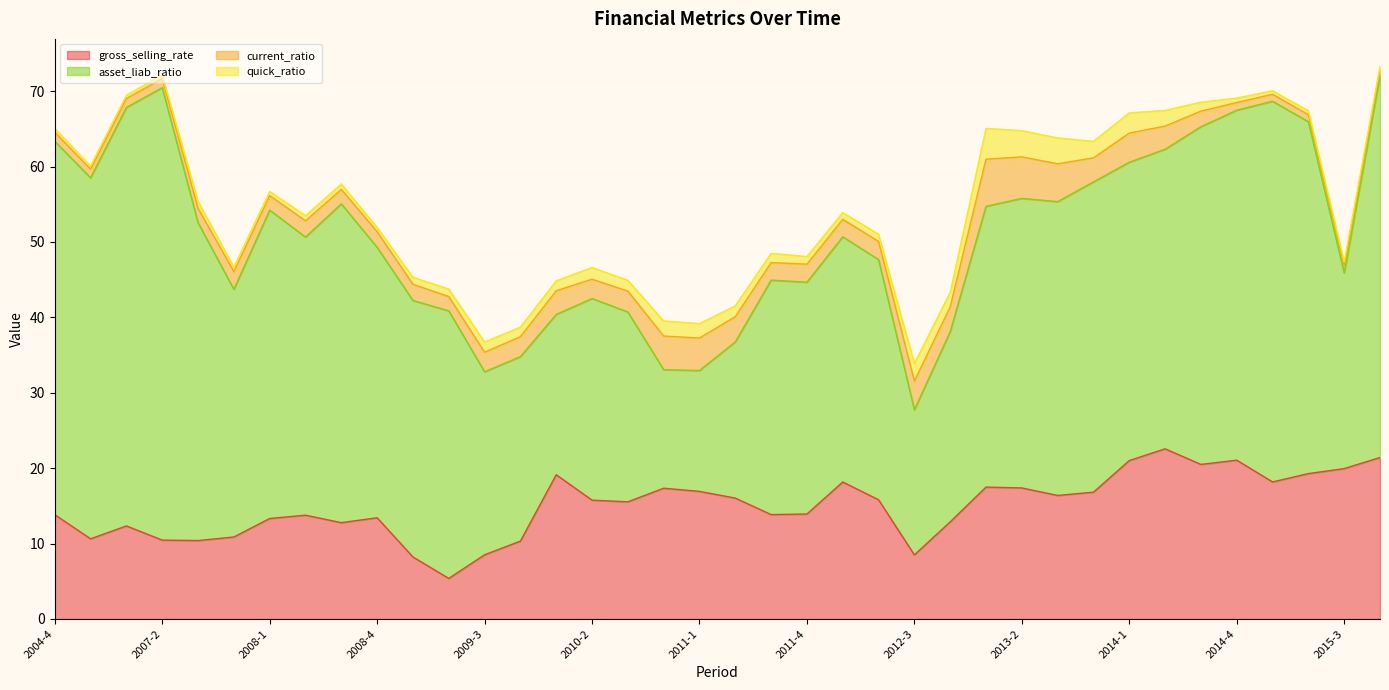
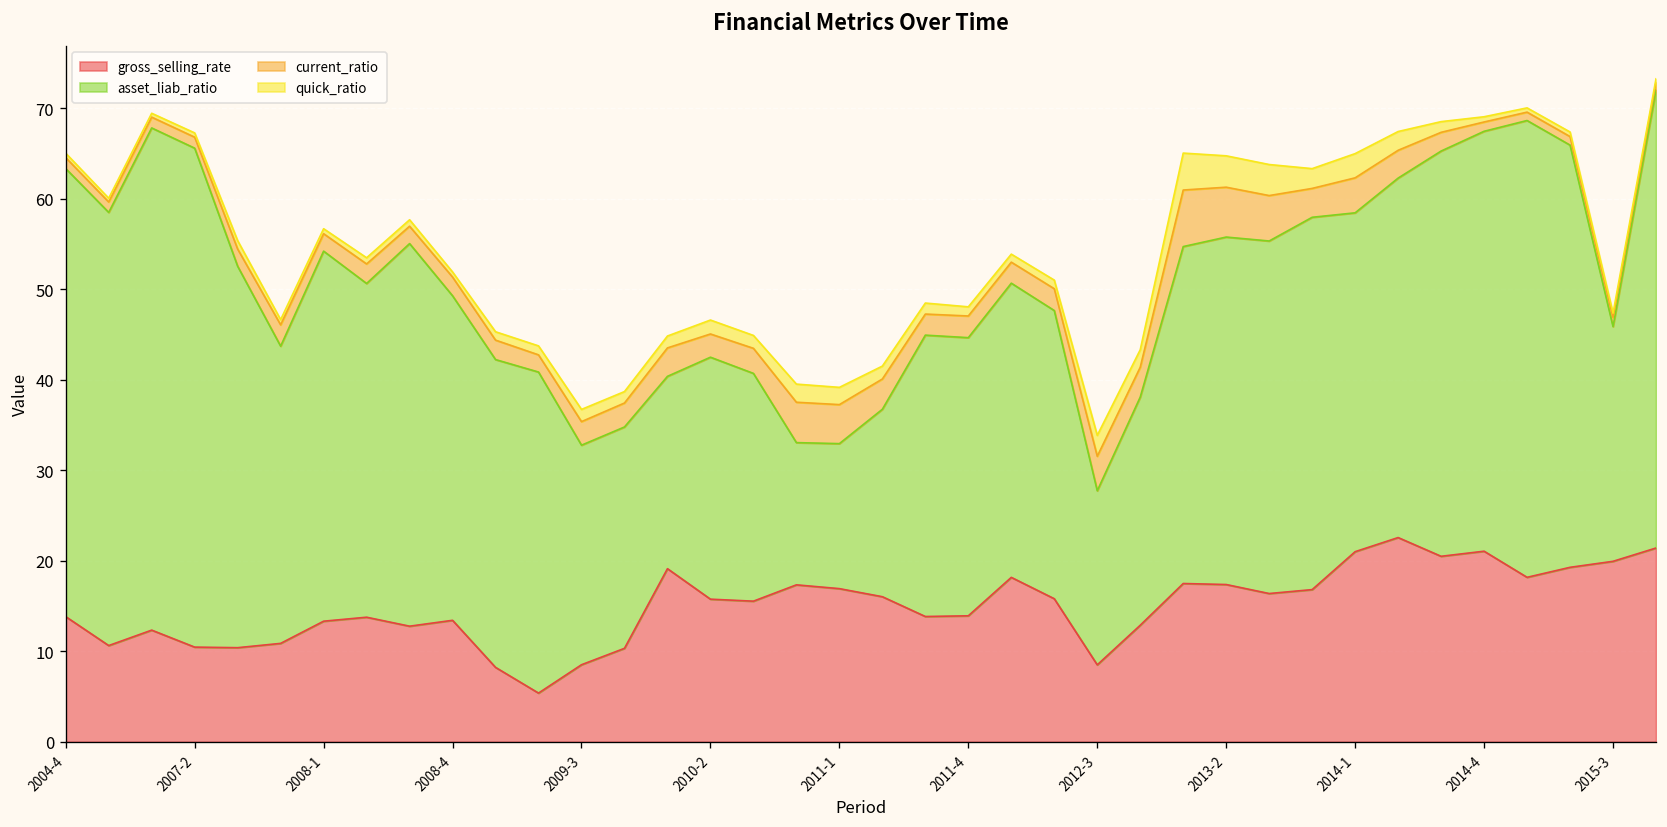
asset_liab_ratio, 2007-2: 60 -> 55
asset_liab_ratio, 2014-1: 40 -> 37
